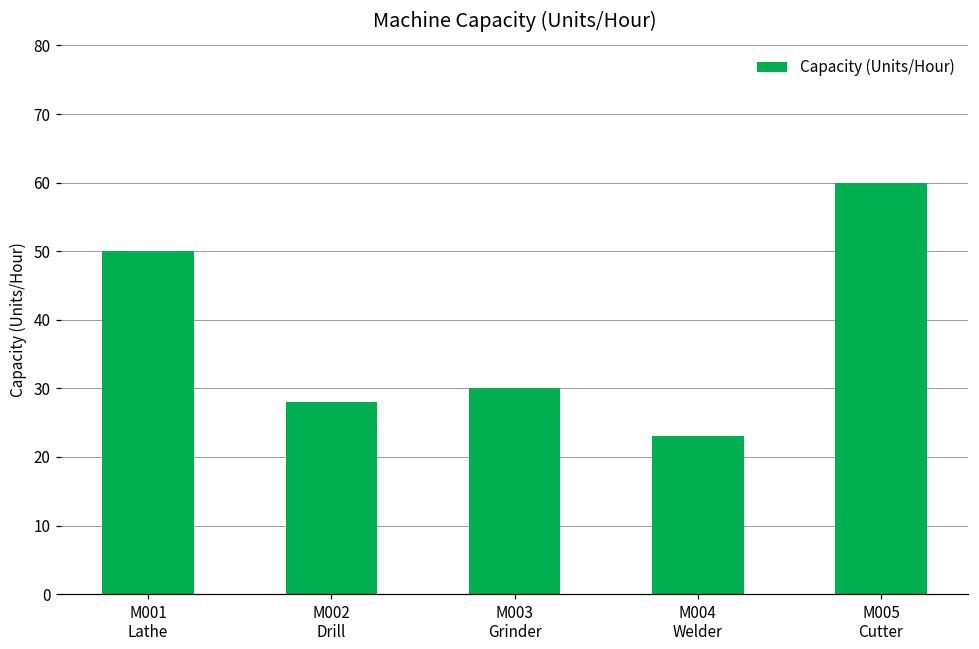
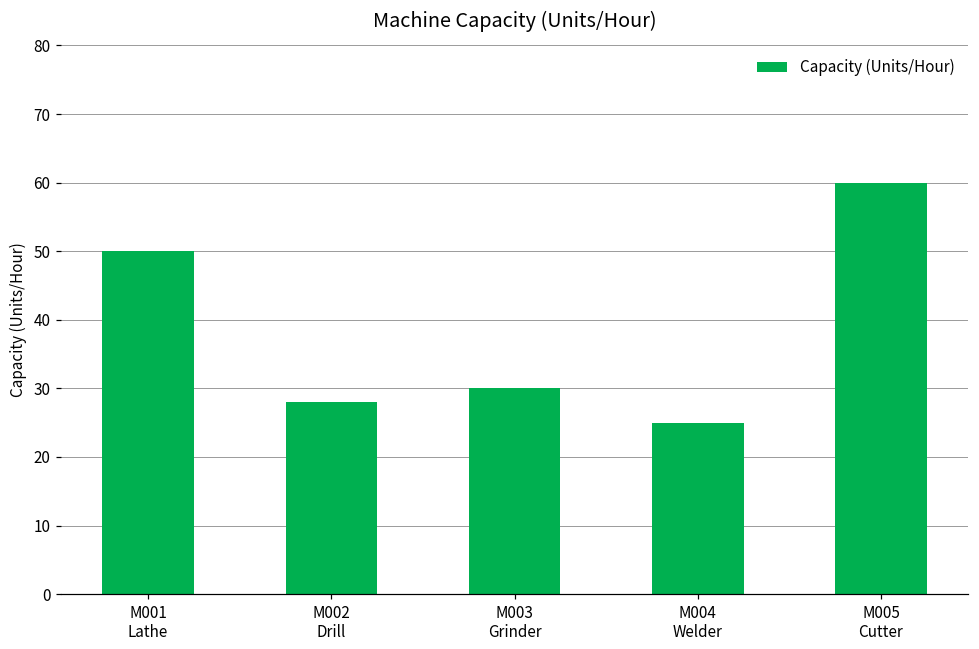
M004 Welder: 23 -> 25
